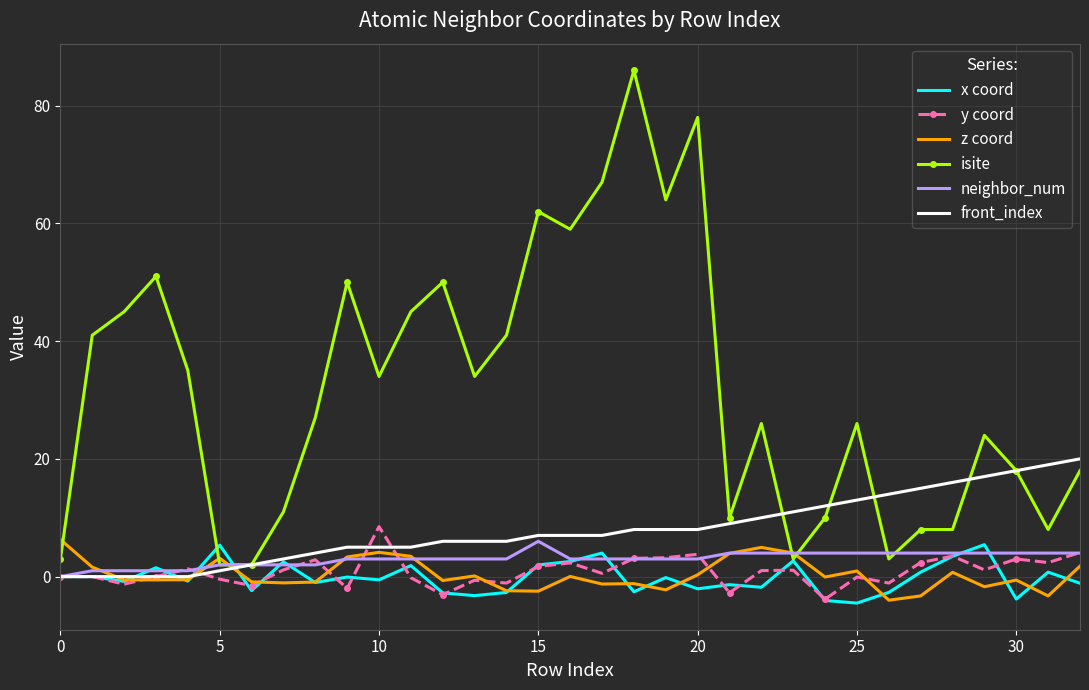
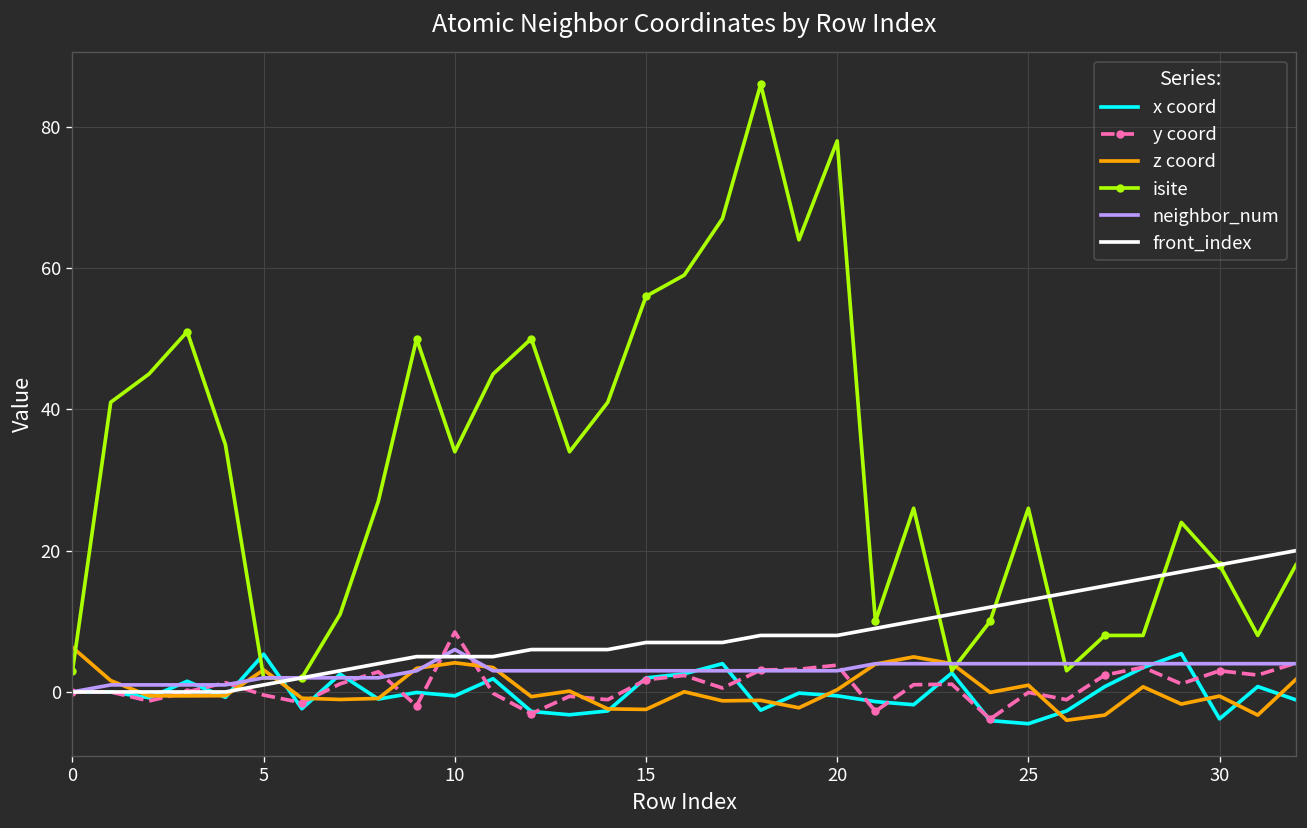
neighbor_num, 10: 3 -> 6
isite, 15: 62 -> 56
neighbor_num, 15: 6 -> 3
x coord, 20: -2 -> -1
